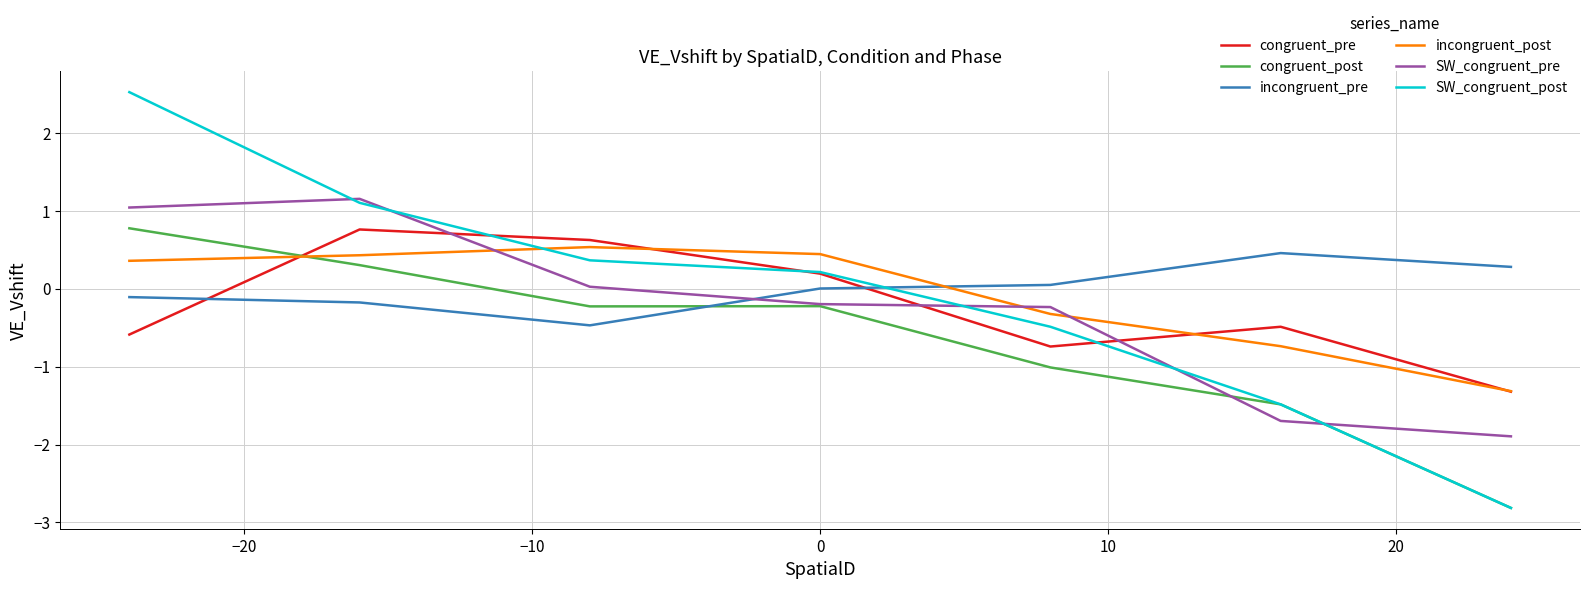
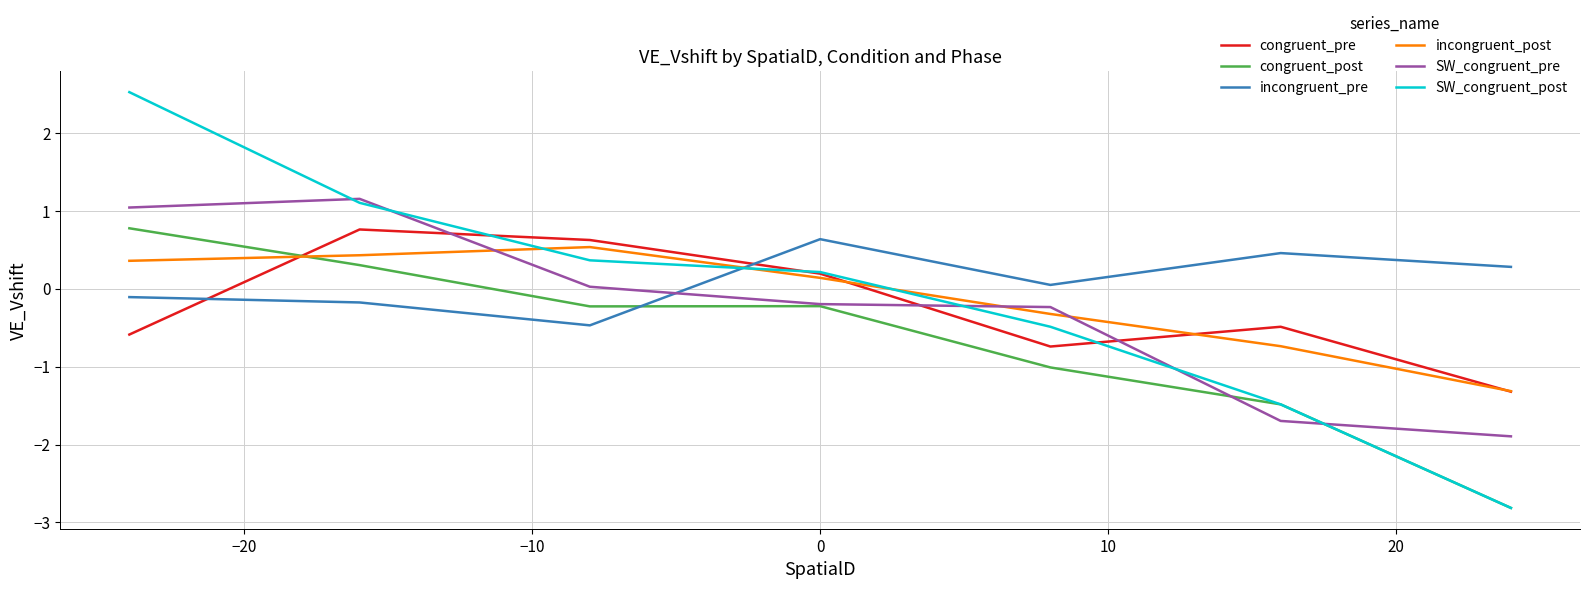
incongruent_pre, 0: 0.0 -> 0.6
incongruent_post, 0: 0.4 -> 0.1
